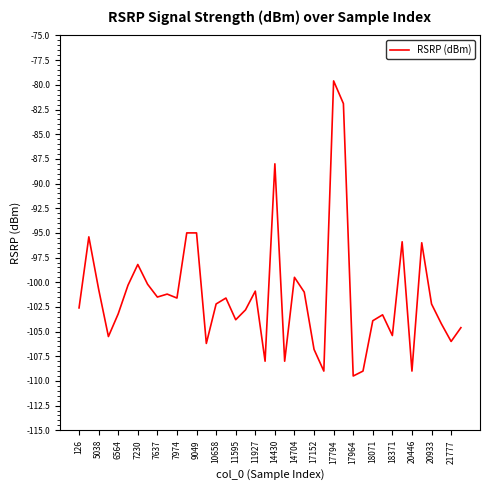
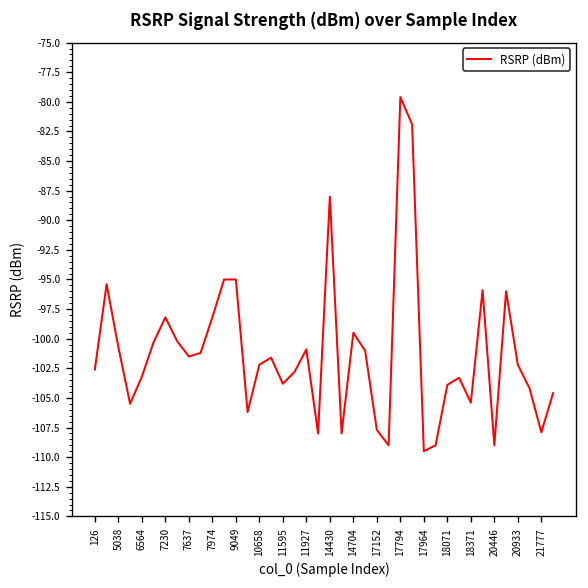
7974: -102 -> -98
17152: -107 -> -108
21777: -106 -> -108
